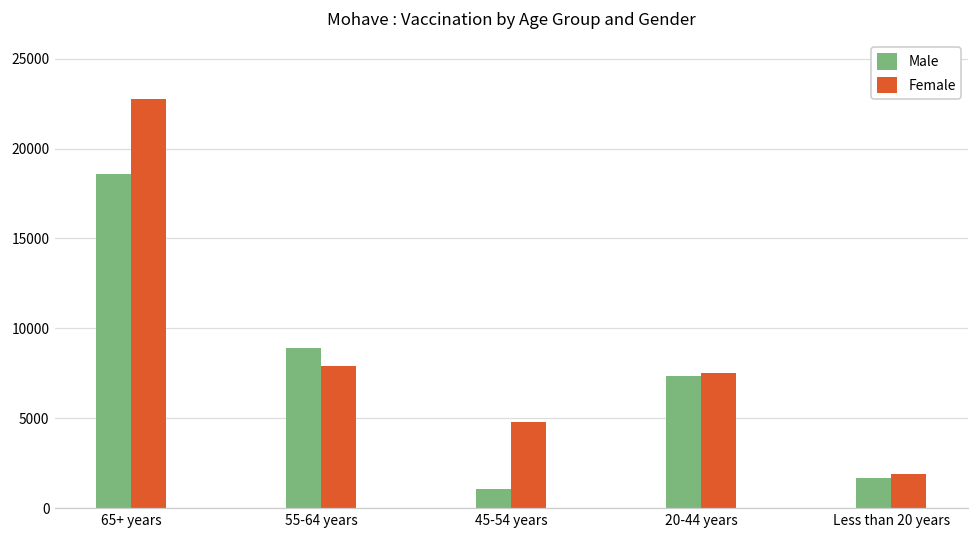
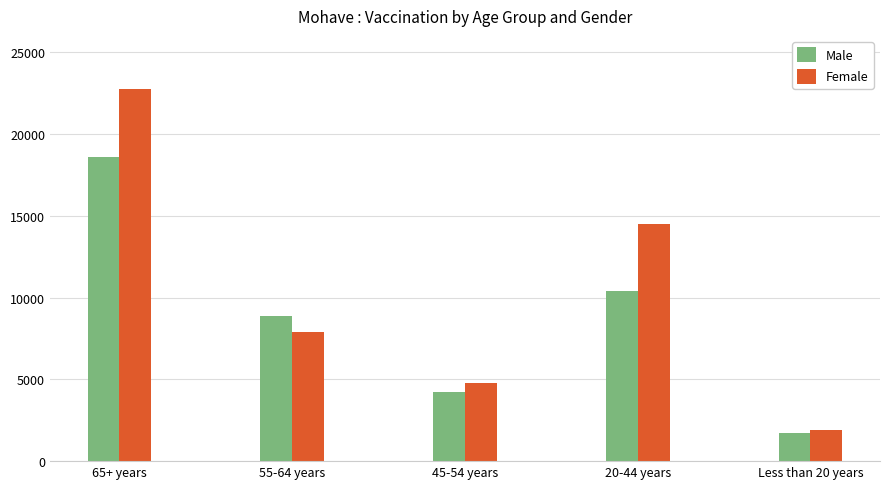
Male, 45-54 years: 1100 -> 4200
Male, 20-44 years: 7400 -> 10400
Female, 20-44 years: 7500 -> 14500
